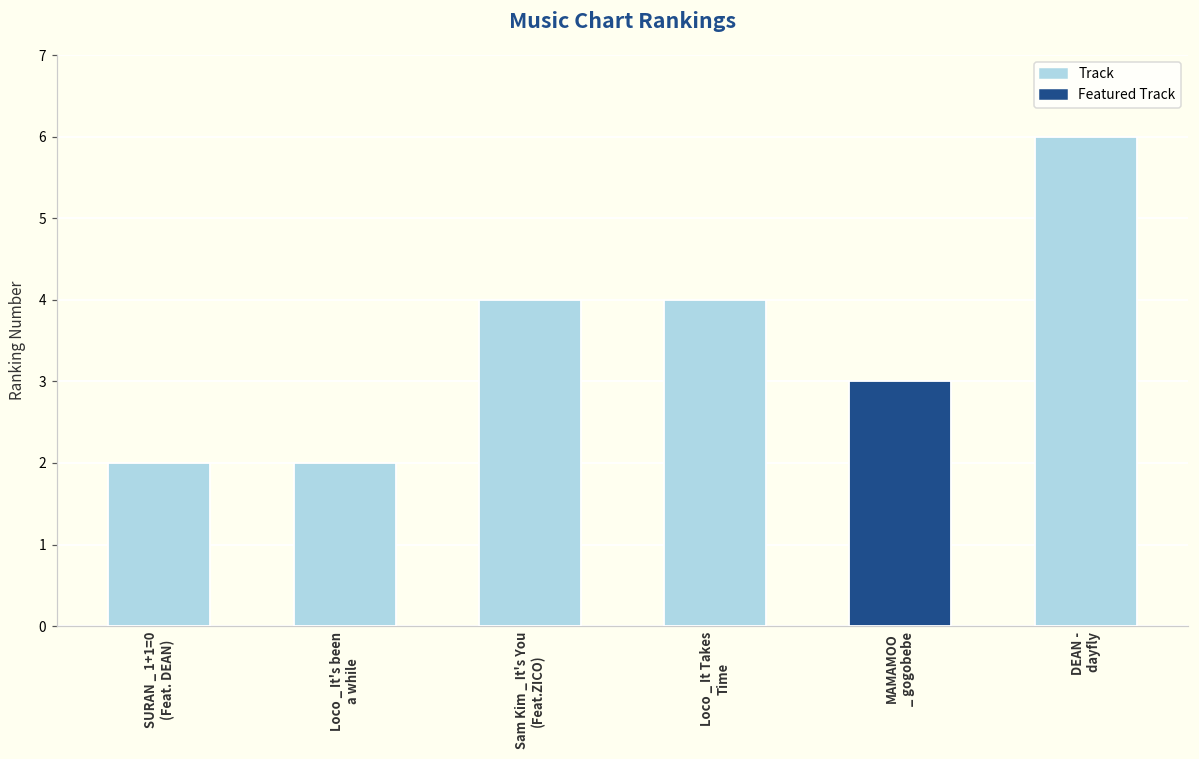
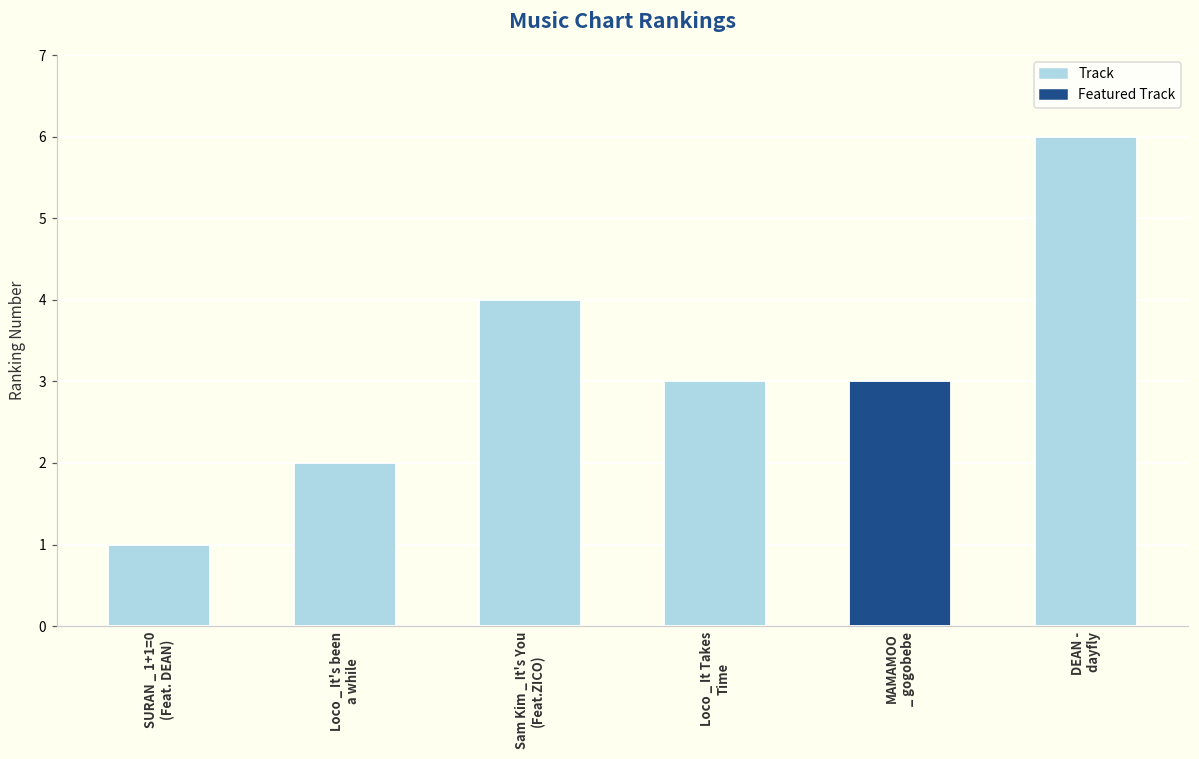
SURAN _ 1+1=0 (Feat. DEAN): 2 -> 1
Loco _ It Takes Time: 4 -> 3
